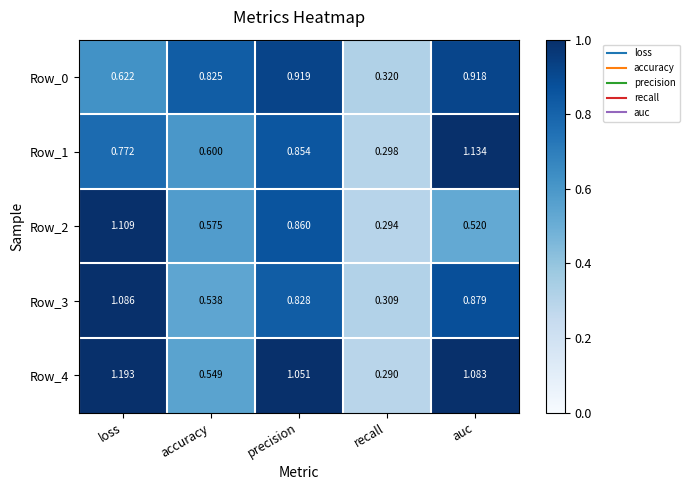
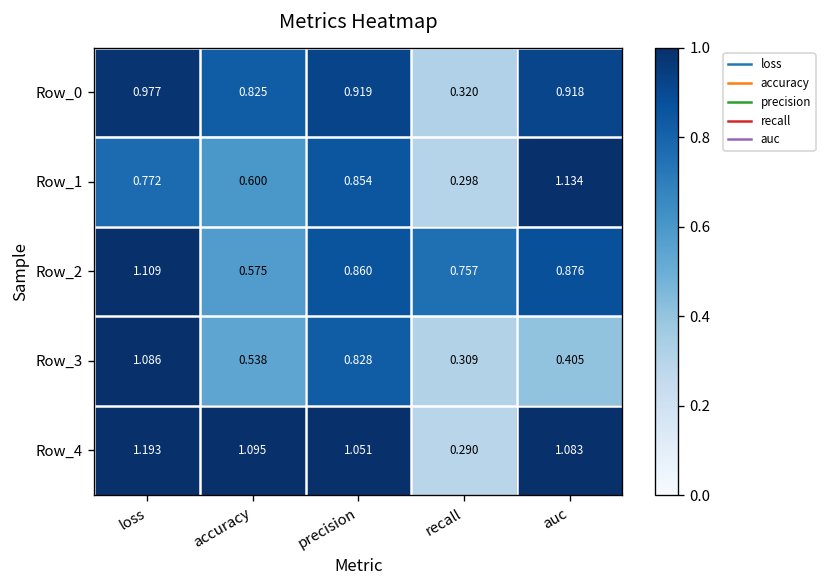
Row_0, loss: 0.622 -> 0.977
Row_2, recall: 0.294 -> 0.757
Row_2, auc: 0.520 -> 0.876
Row_3, auc: 0.879 -> 0.405
Row_4, accuracy: 0.549 -> 1.095
